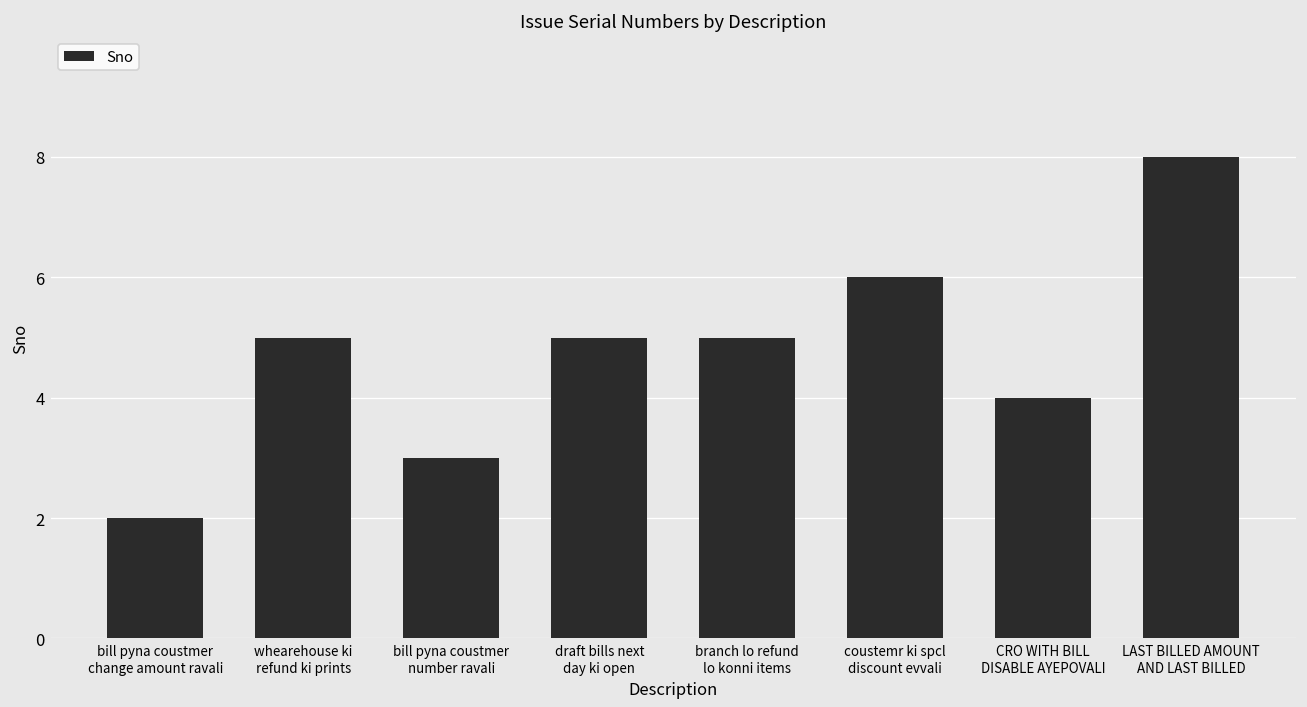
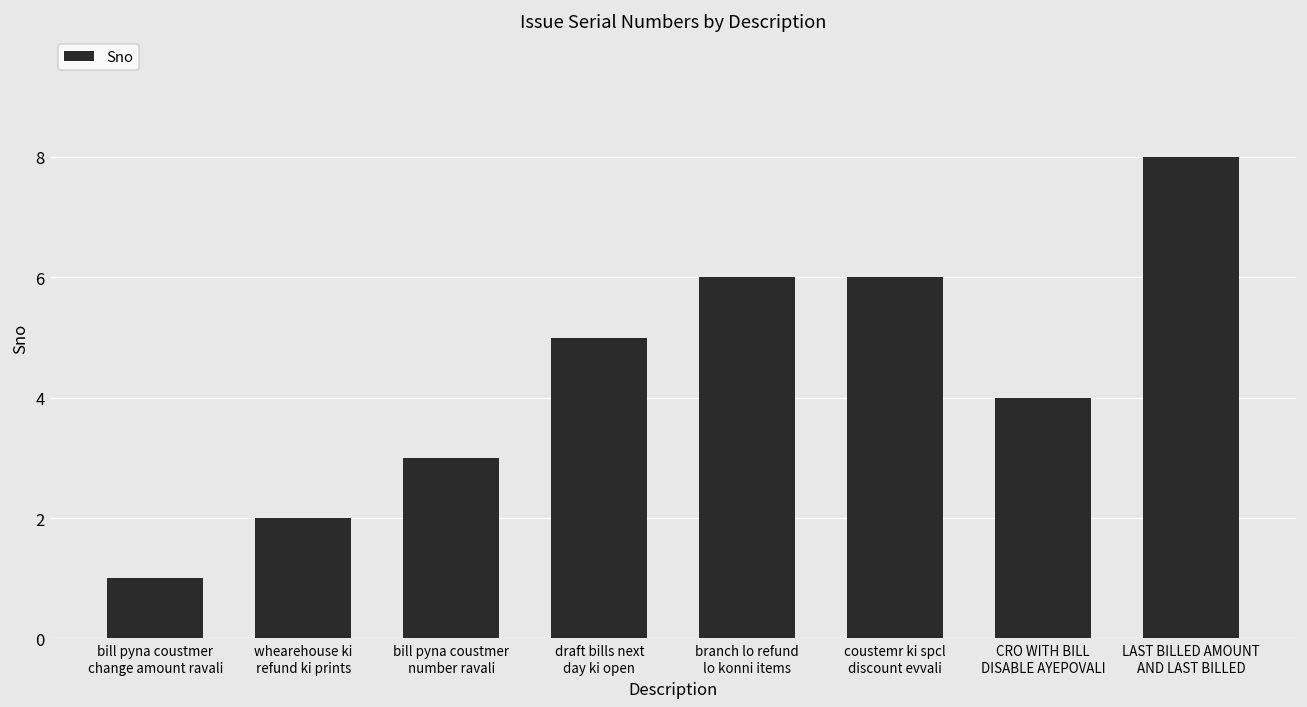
bill pyna coustmer change amount ravali: 2 -> 1
whearehouse ki refund ki prints: 5 -> 2
branch lo refund lo konni items: 5 -> 6
